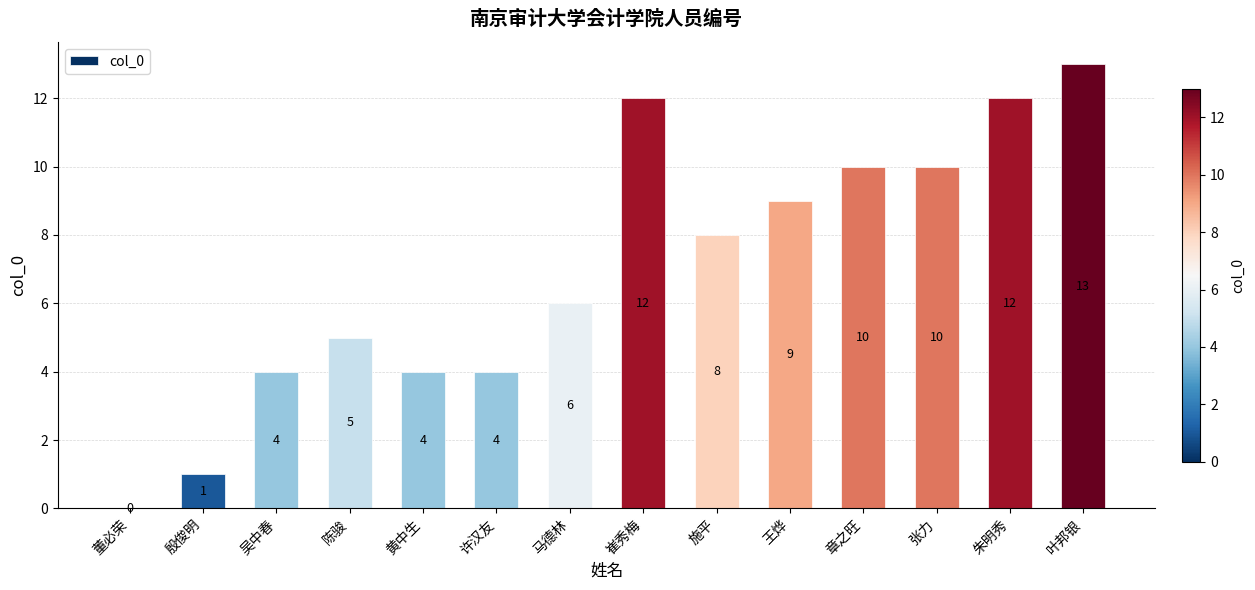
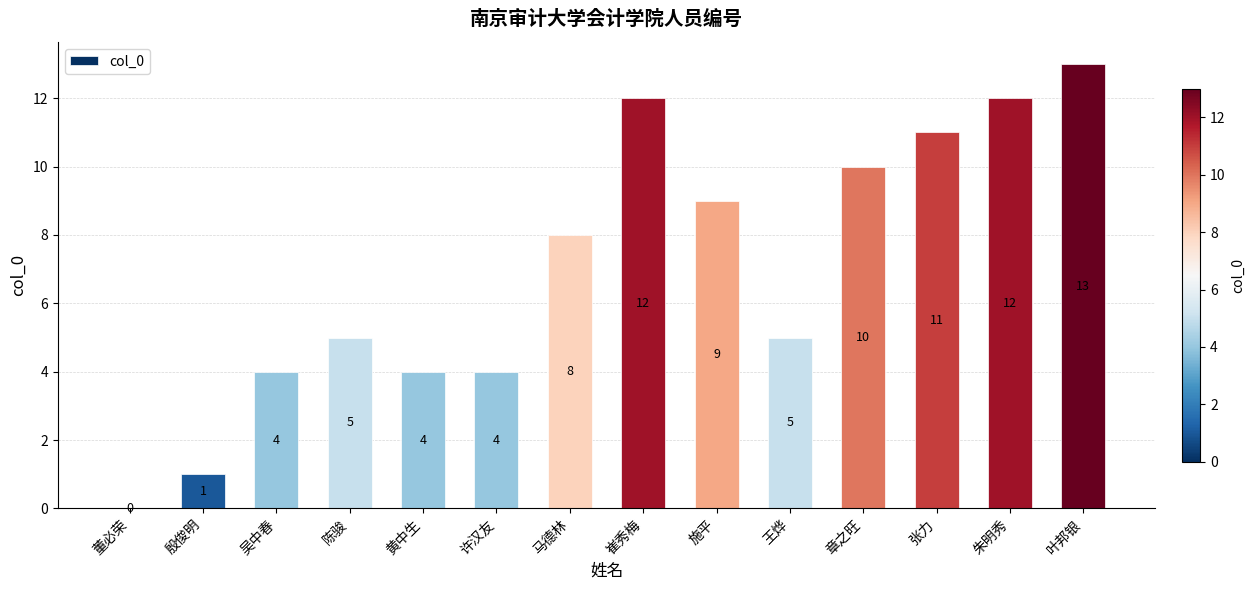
马德林: 6 -> 8
施平: 8 -> 9
王烨: 9 -> 5
张力: 10 -> 11
